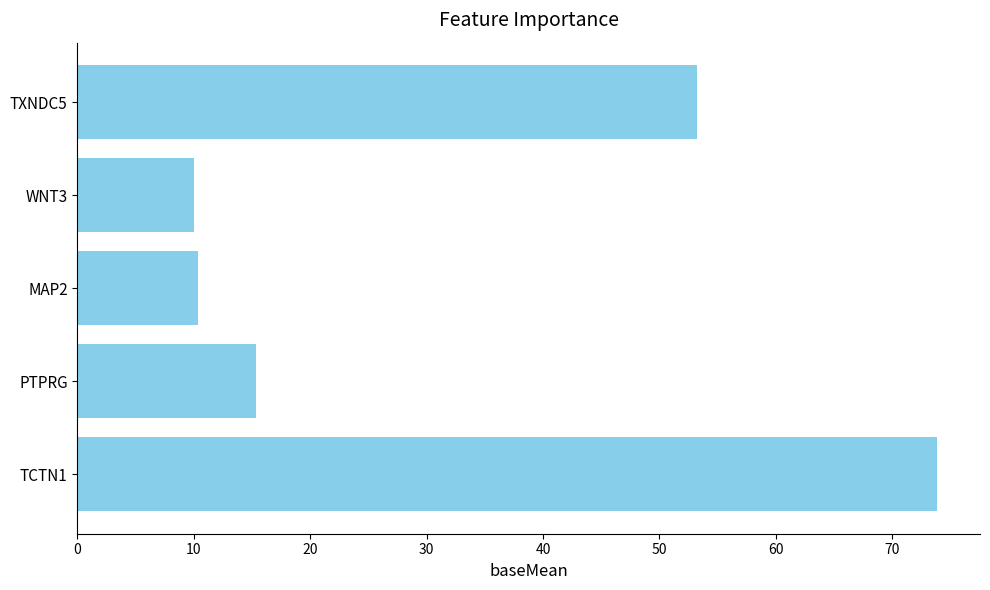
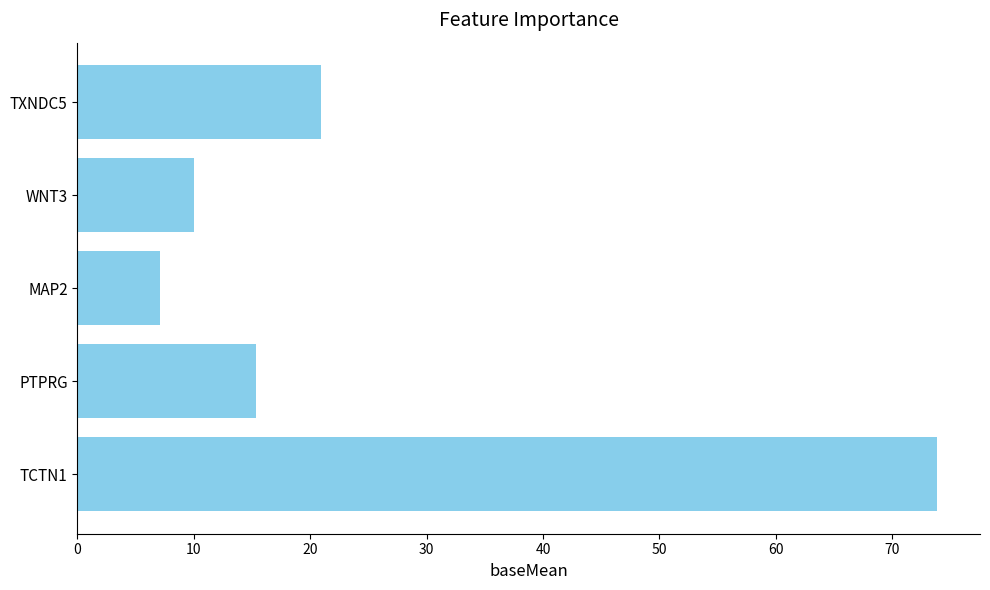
TXNDC5: 53.3 -> 20.9
MAP2: 10.3 -> 7.1
